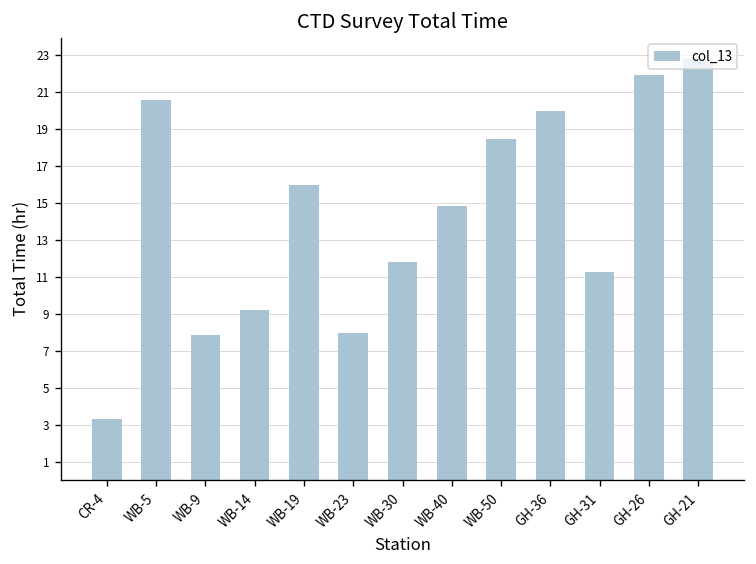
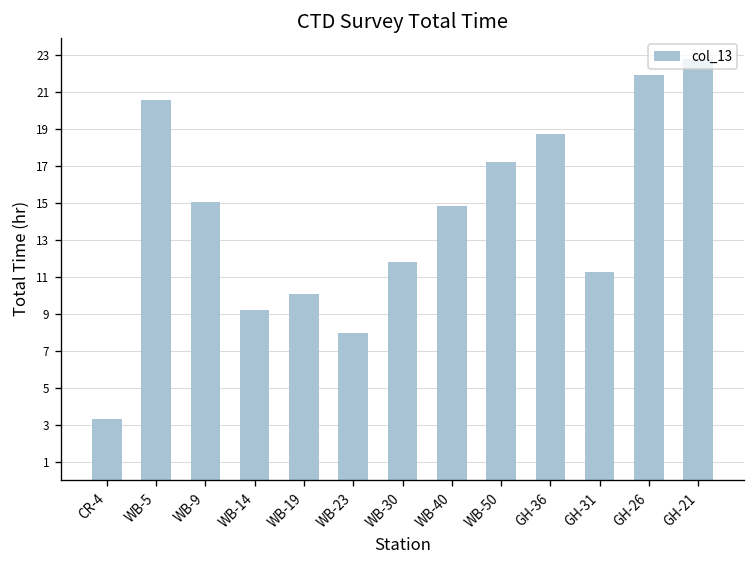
WB-9: 7.8 -> 15.1
WB-19: 16.0 -> 10.1
WB-50: 18.5 -> 17.2
GH-36: 20.0 -> 18.7
